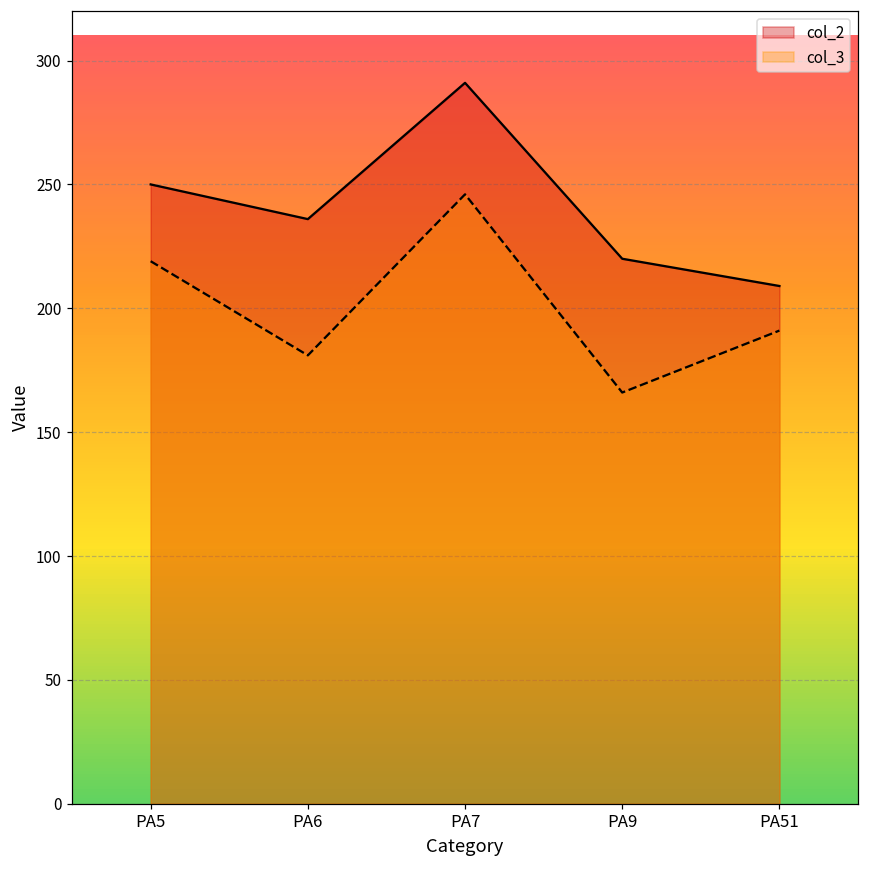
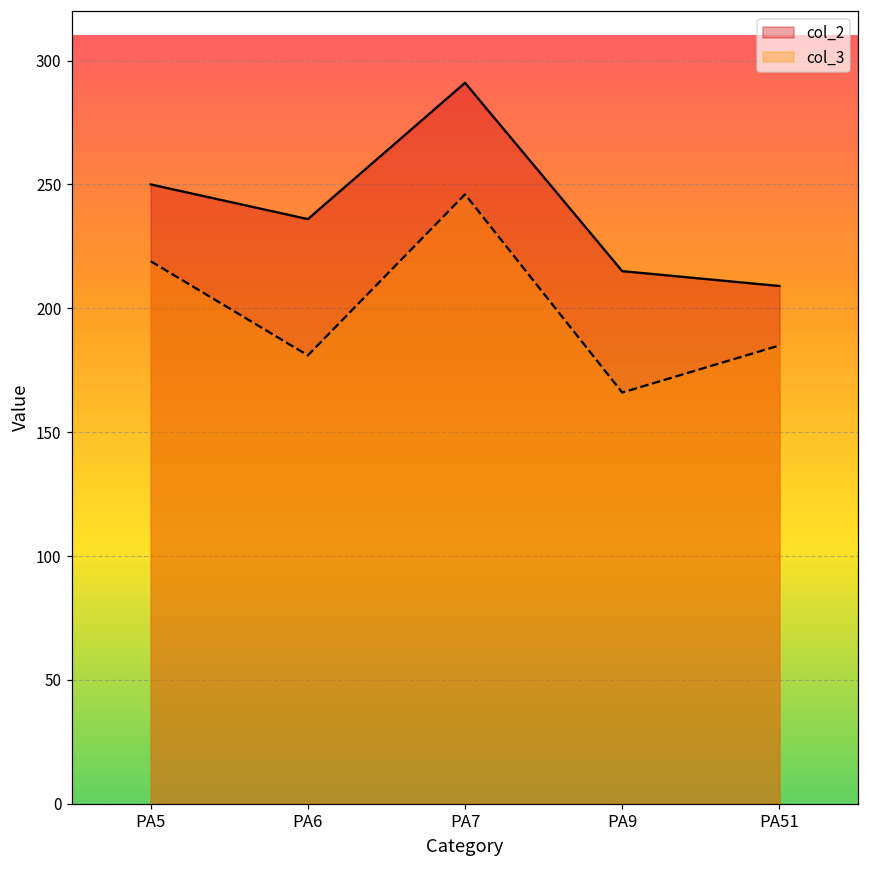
col_2, PA9: 220 -> 215
col_3, PA51: 191 -> 185
